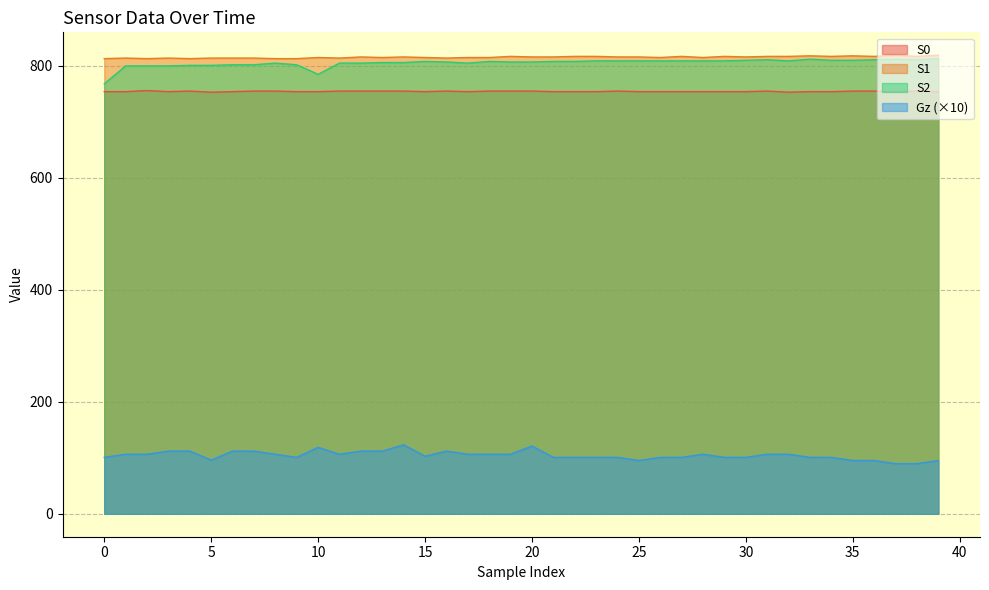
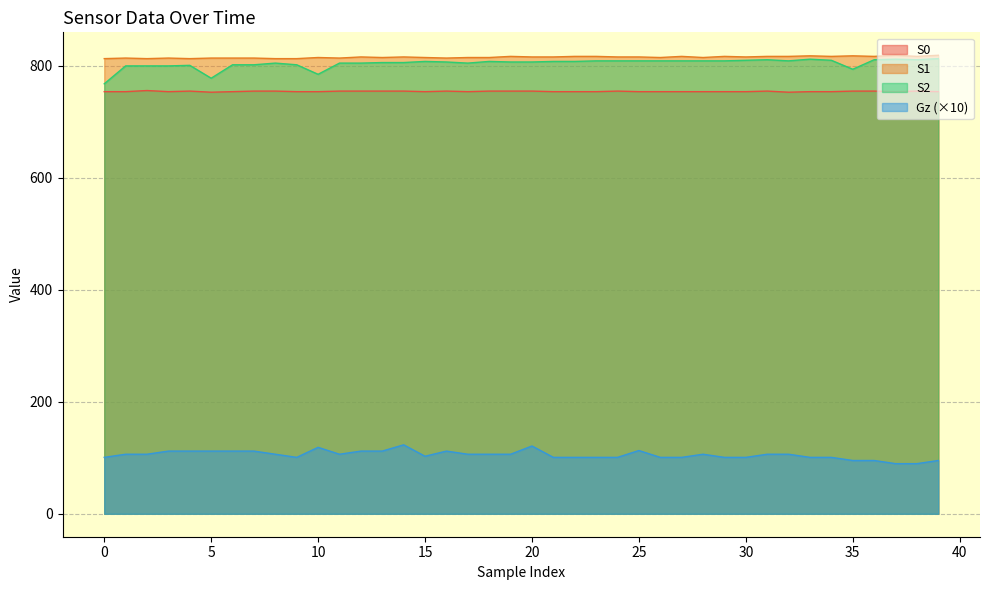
S2, 5: 800 -> 780
Gz (×10), 5: 100 -> 110
Gz (×10), 25: 100 -> 110
S2, 35: 810 -> 790
